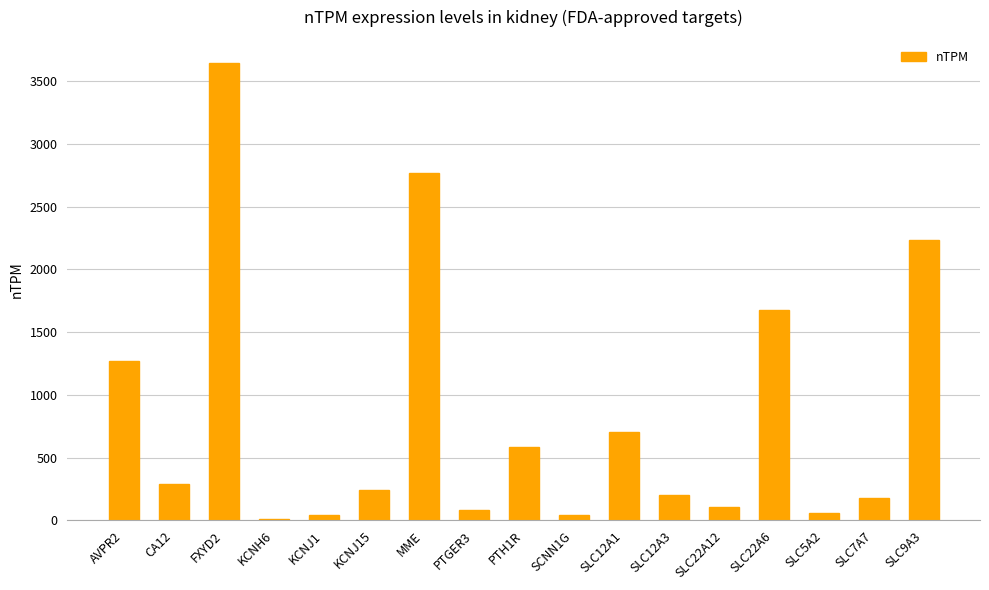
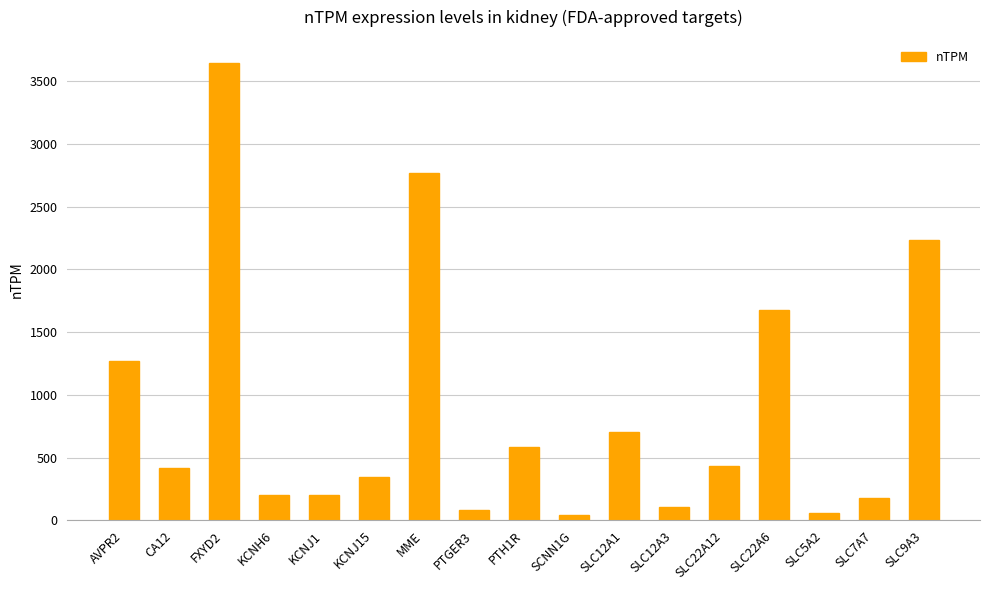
CA12: 290 -> 410
KCNH6: 10 -> 200
KCNJ1: 40 -> 200
KCNJ15: 240 -> 340
SLC12A3: 200 -> 100
SLC22A12: 110 -> 430
